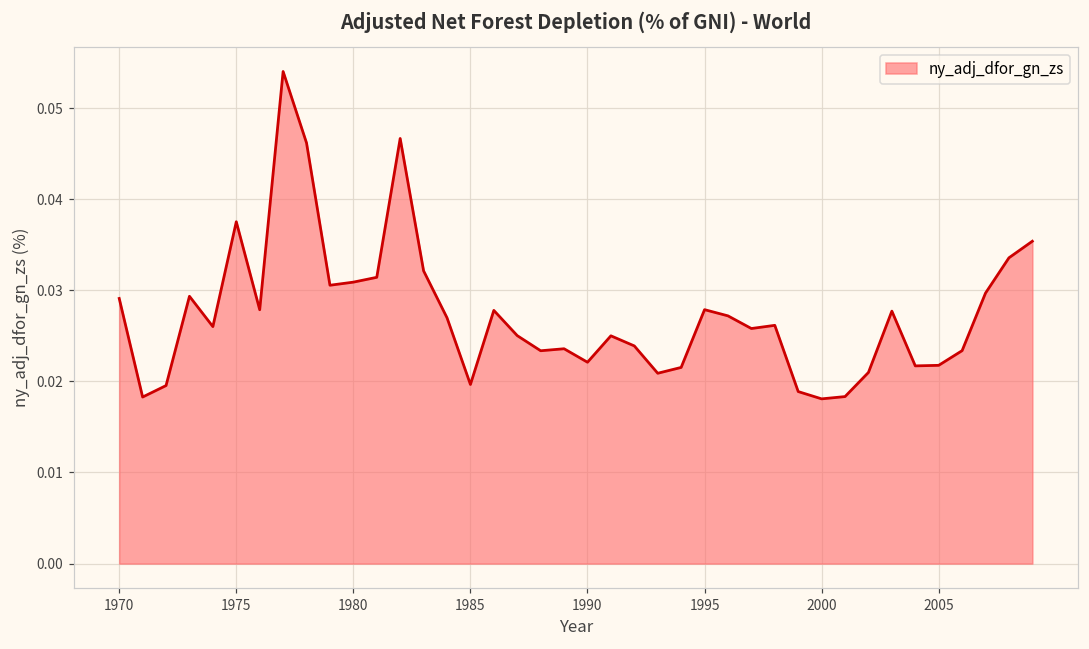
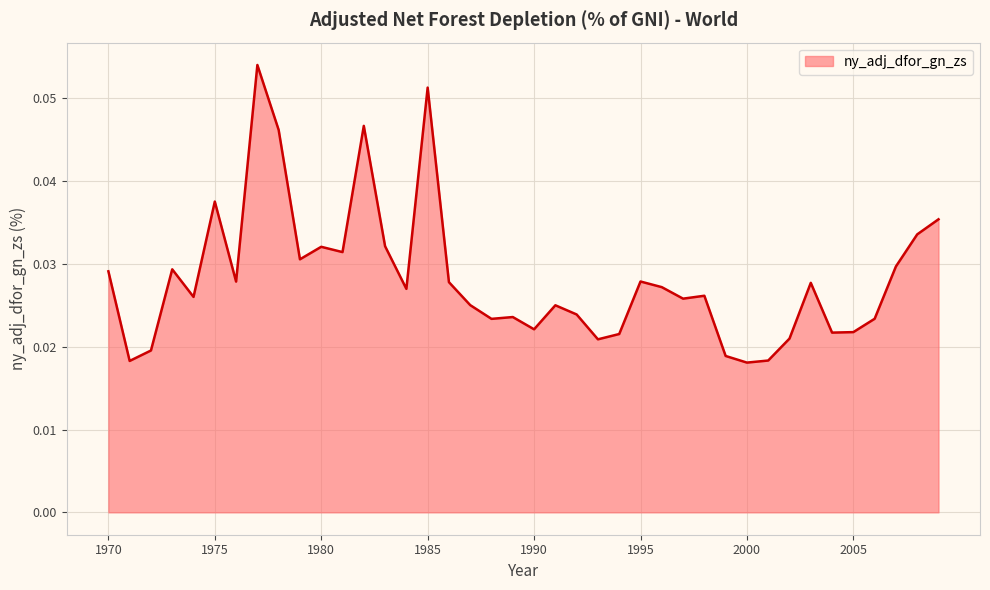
1980: 0.031 -> 0.032
1985: 0.020 -> 0.051
